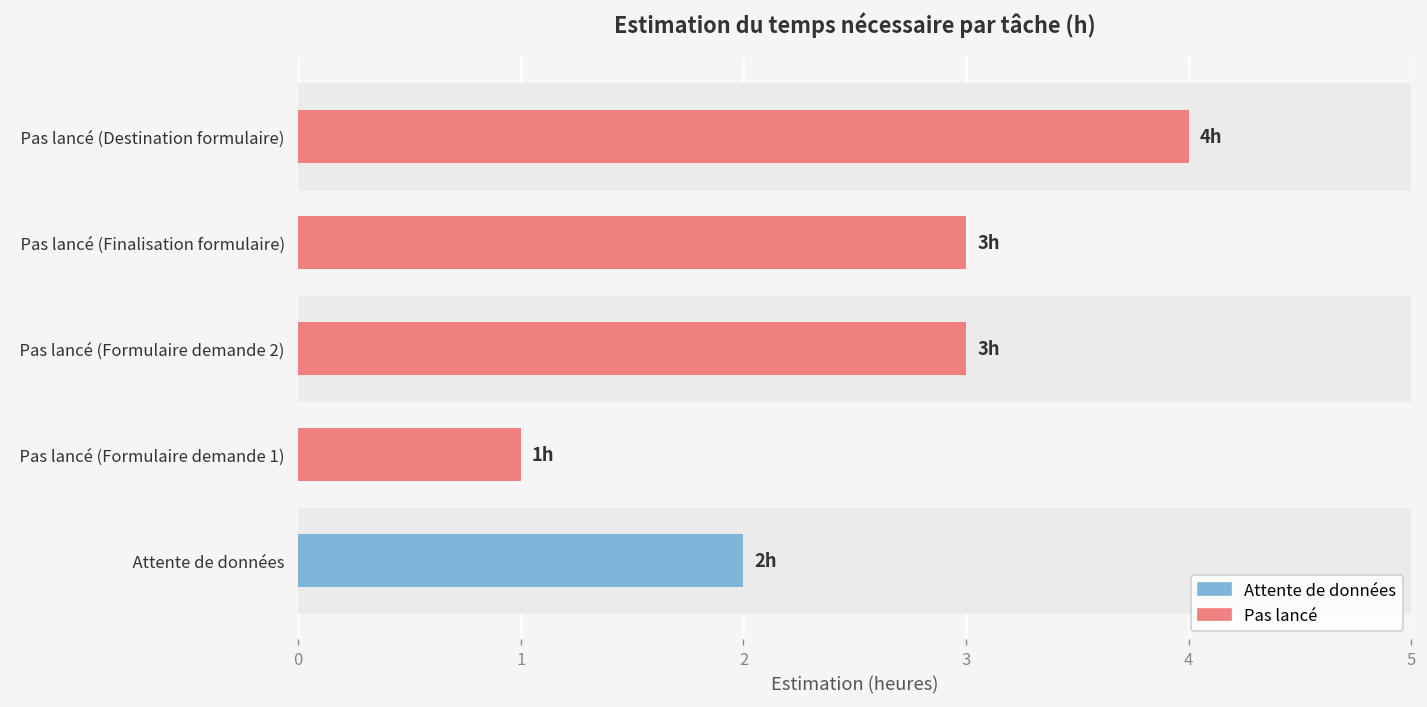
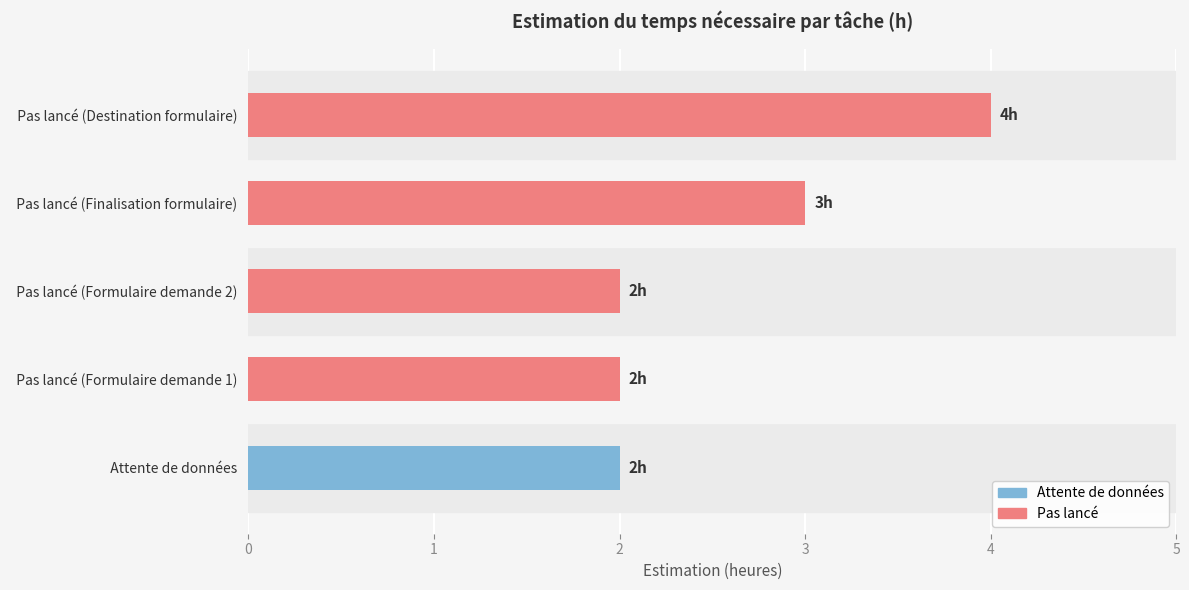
Pas lancé (Formulaire demande 2): 3h -> 2h
Pas lancé (Formulaire demande 1): 1h -> 2h
